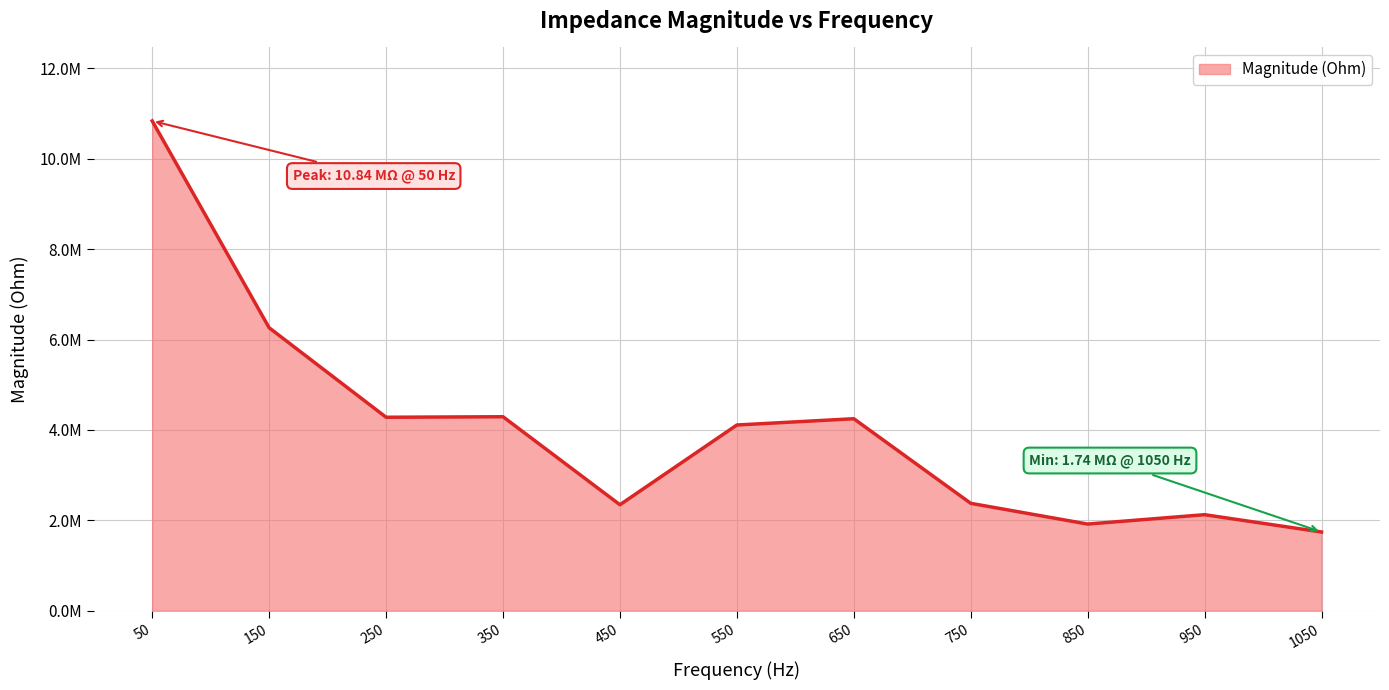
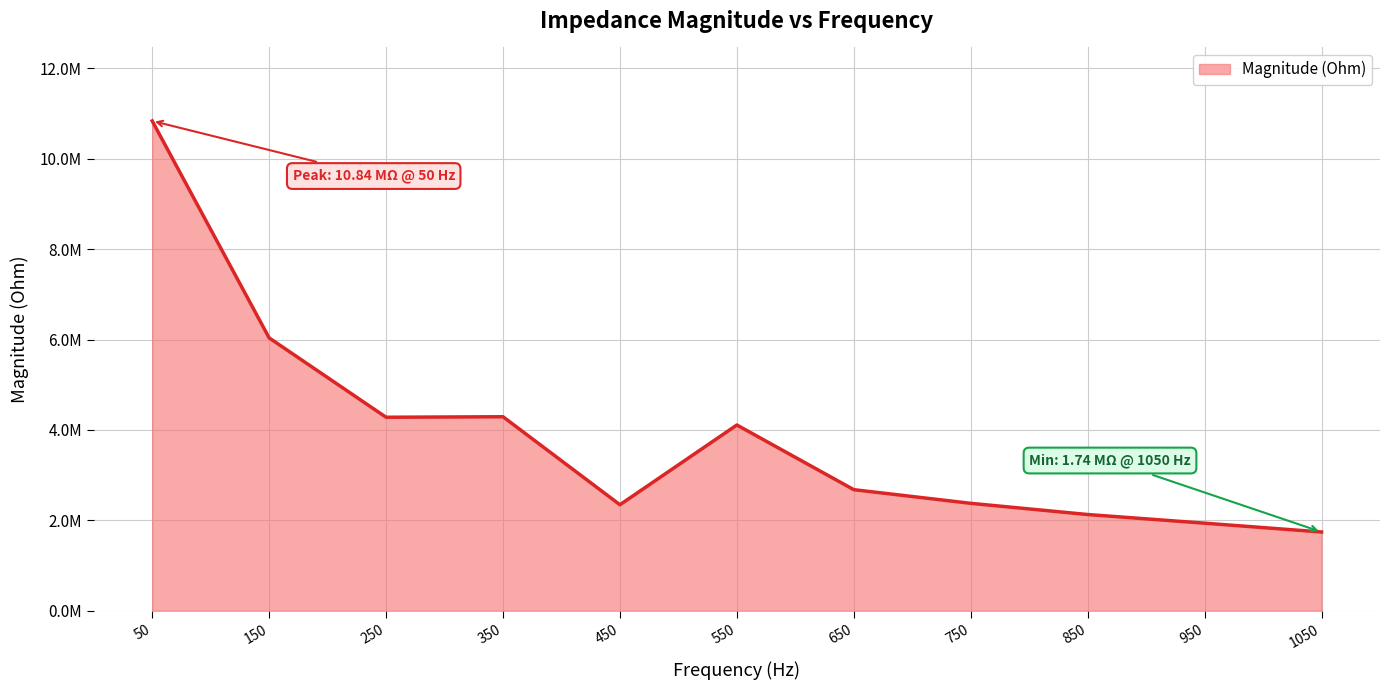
150: 6300000 -> 6000000
650: 4200000 -> 2700000
850: 1900000 -> 2100000
950: 2100000 -> 1900000
